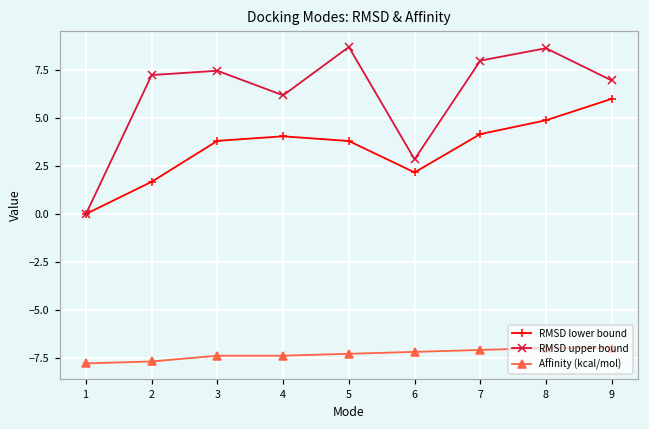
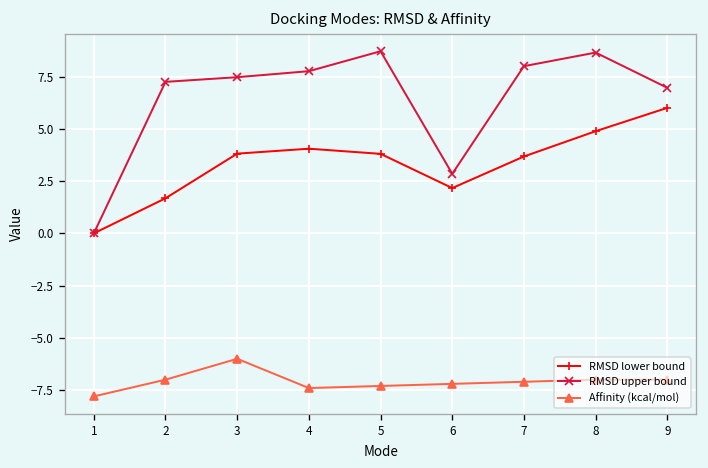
Affinity (kcal/mol), 2: -7.7 -> -7.0
Affinity (kcal/mol), 3: -7.4 -> -6.0
RMSD upper bound, 4: 6.2 -> 7.8
RMSD lower bound, 7: 4.2 -> 3.7
